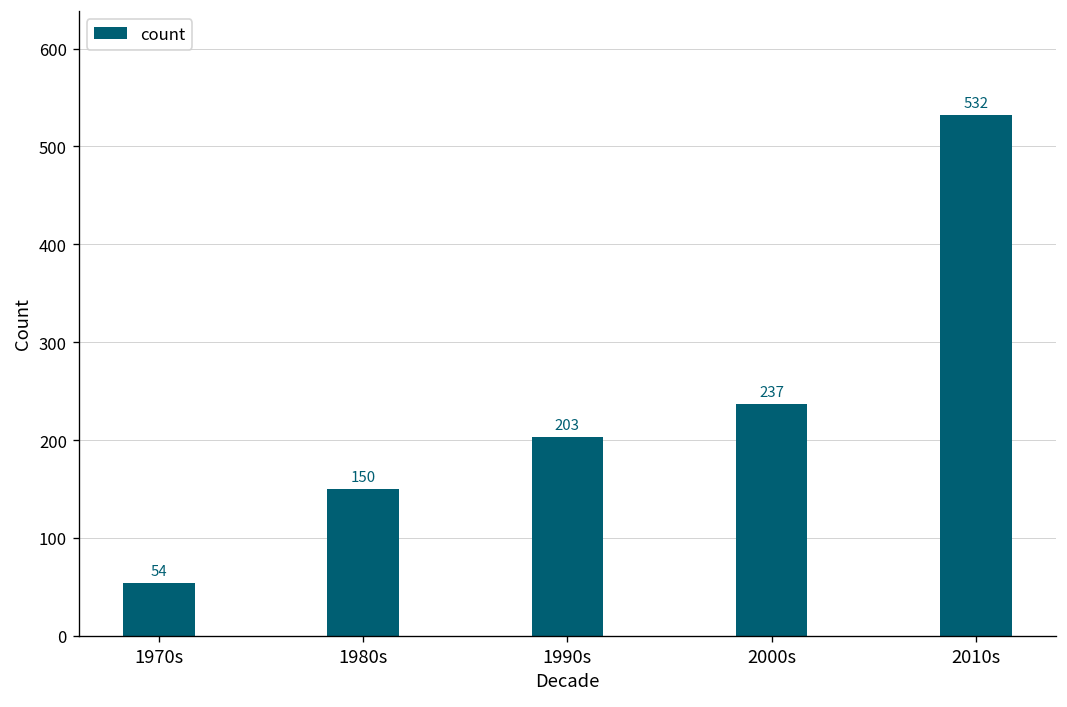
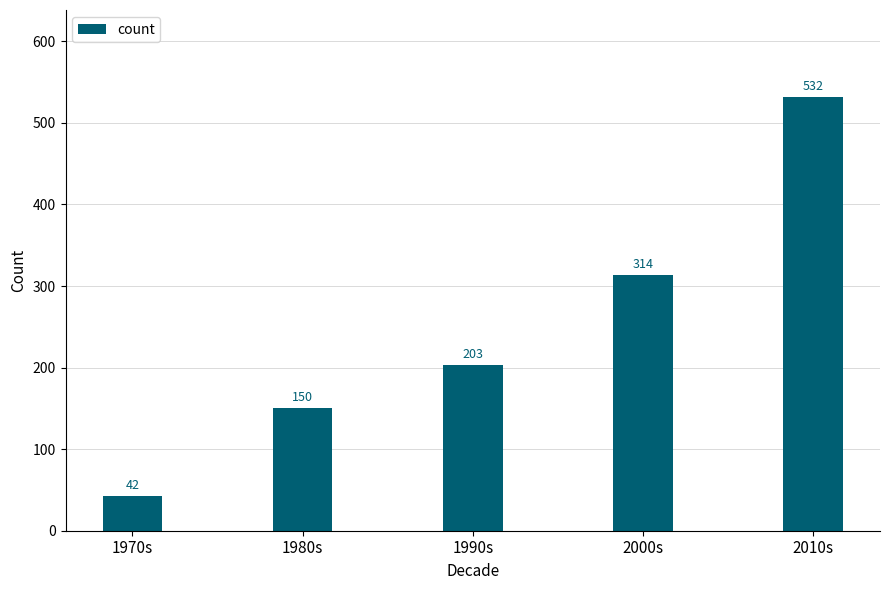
1970s: 54 -> 42
2000s: 237 -> 314
